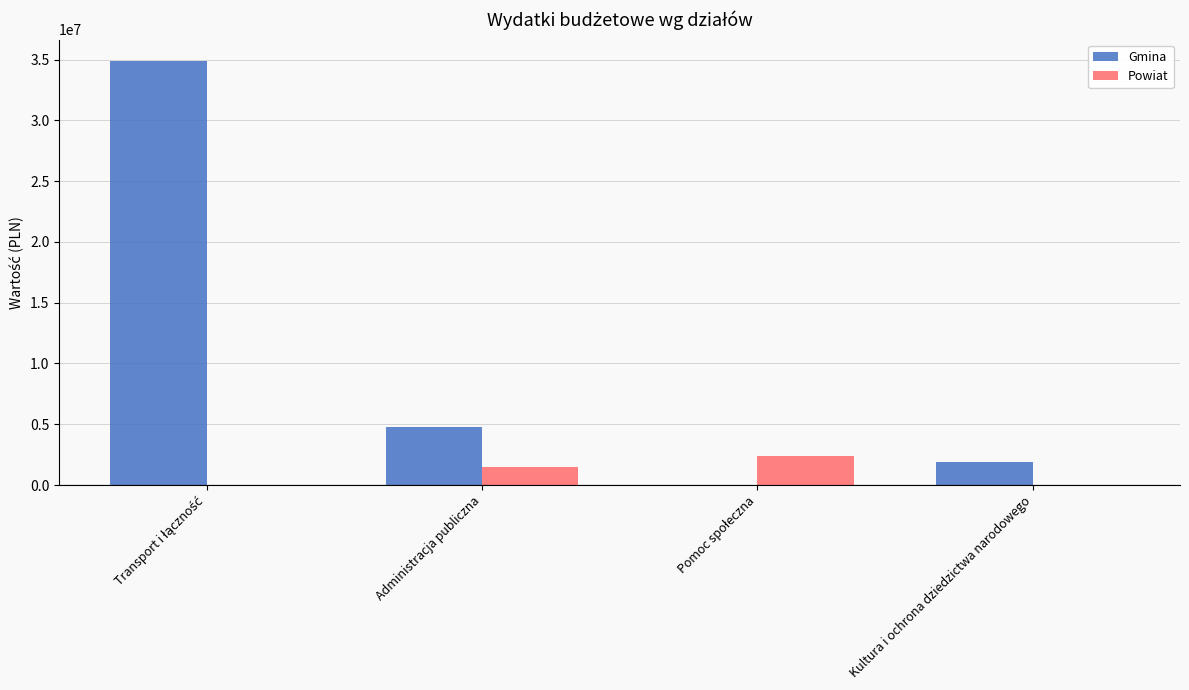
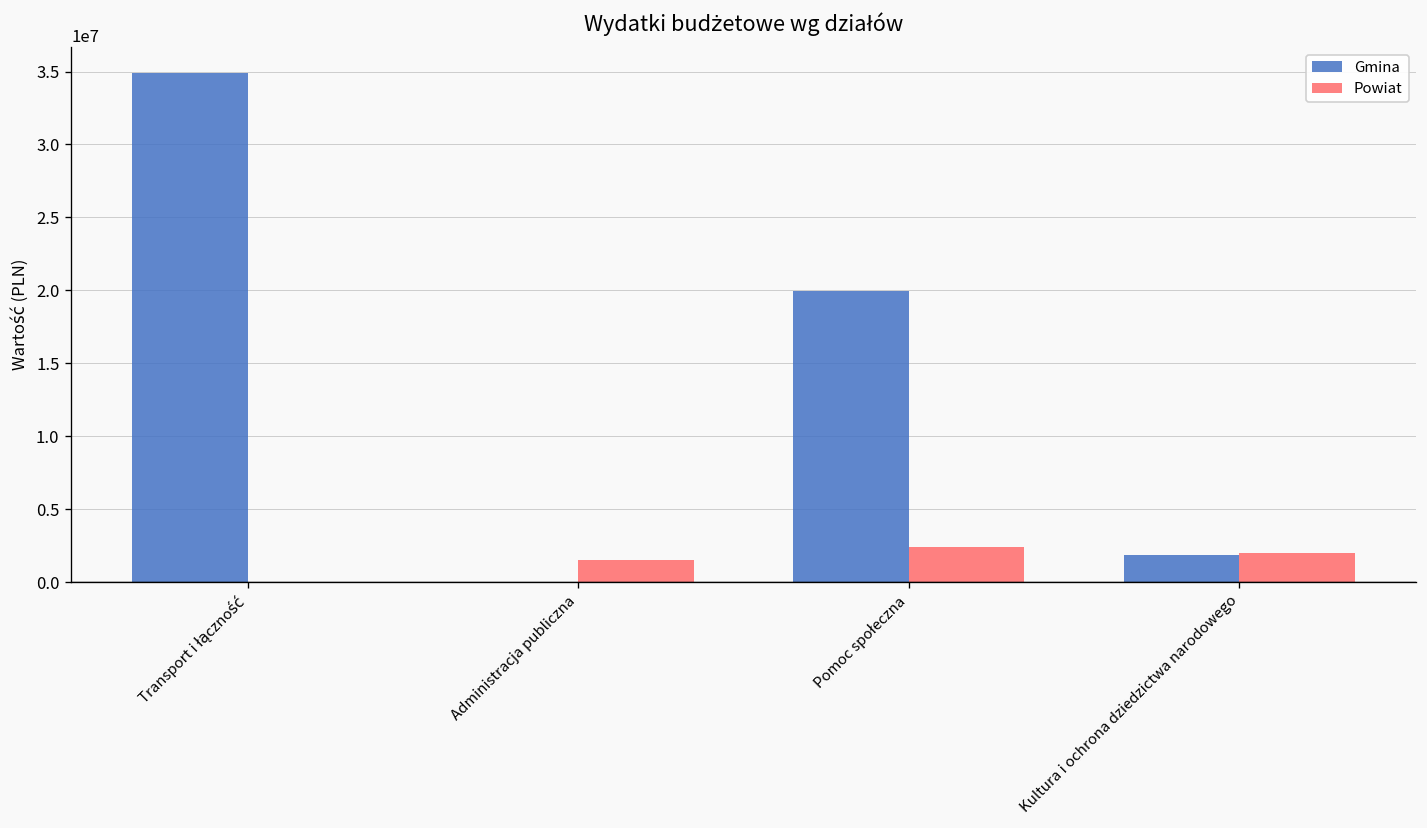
Gmina, Administracja publiczna: 4800000 -> 0
Gmina, Pomoc społeczna: 0 -> 20000000
Powiat, Kultura i ochrona dziedzictwa narodowego: 0 -> 2000000
